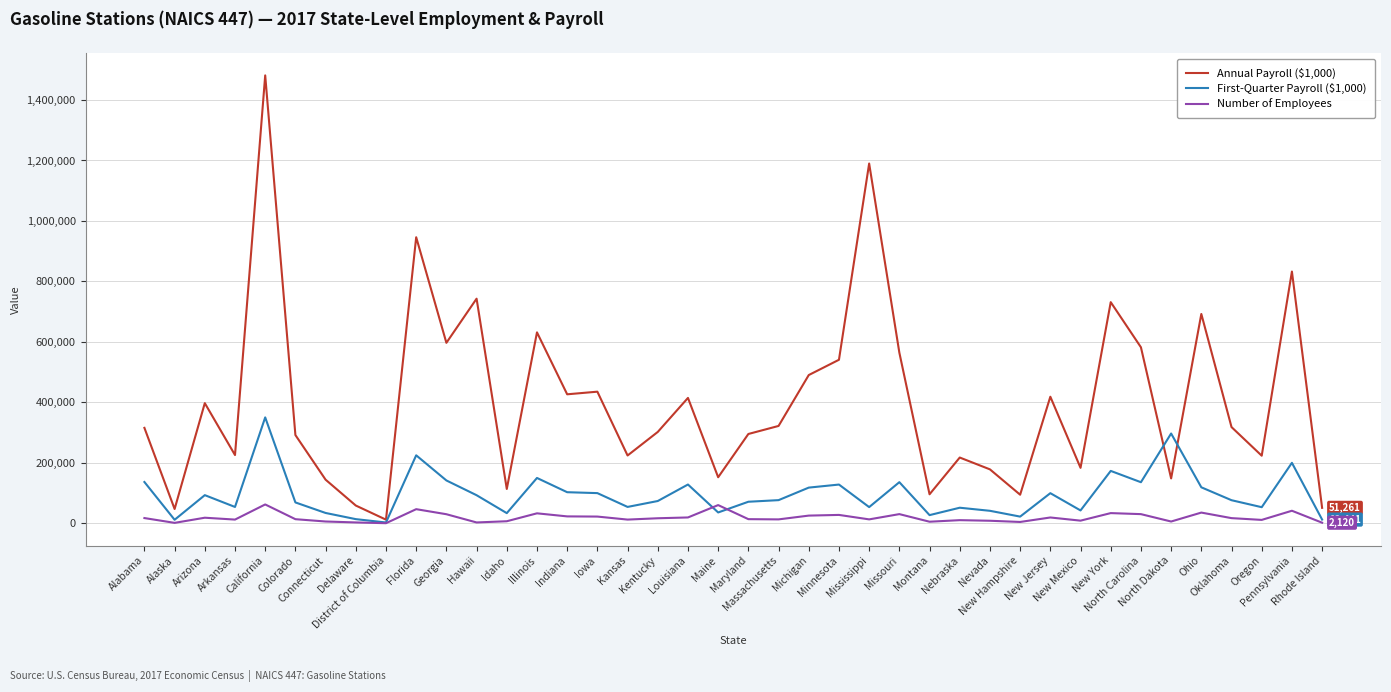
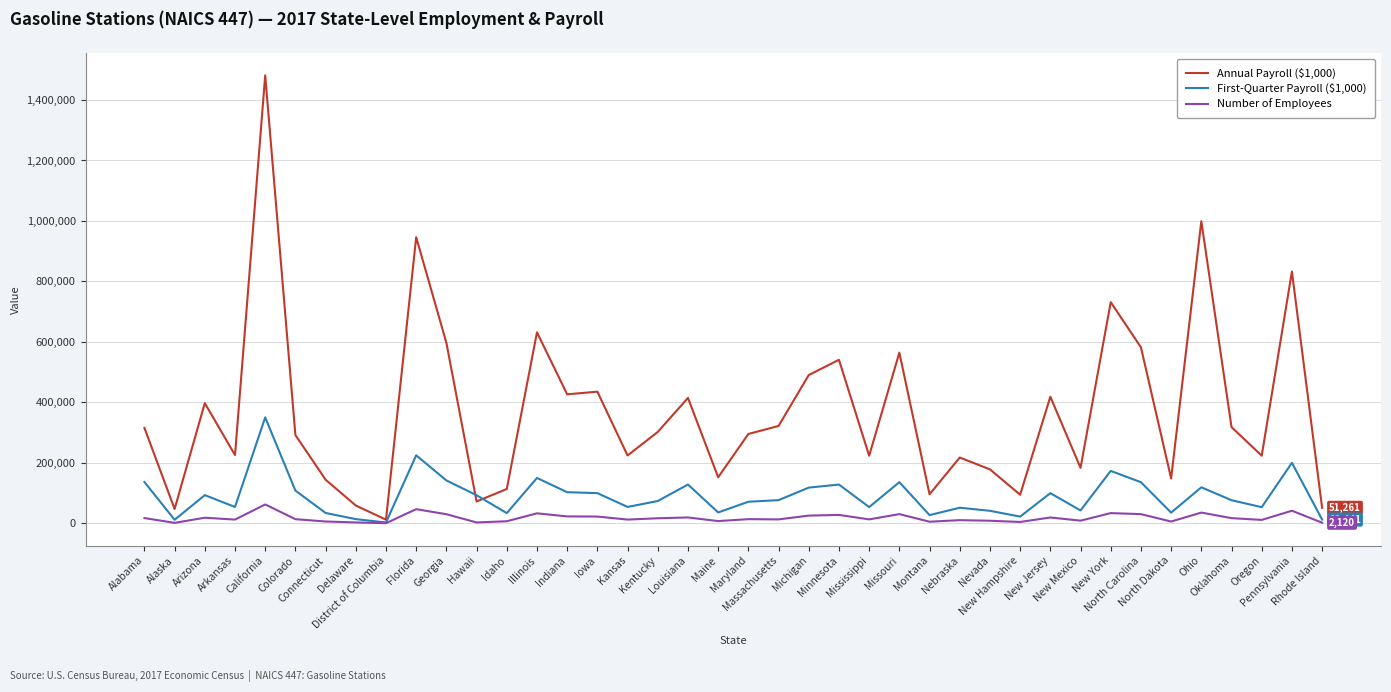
First-Quarter Payroll ($1,000), Colorado: 70,000 -> 110,000
Annual Payroll ($1,000), Hawaii: 740,000 -> 70,000
Number of Employees, Maine: 60,000 -> 10,000
Annual Payroll ($1,000), Mississippi: 1,190,000 -> 220,000
First-Quarter Payroll ($1,000), North Dakota: 300,000 -> 40,000
Annual Payroll ($1,000), Ohio: 690,000 -> 1,000,000
